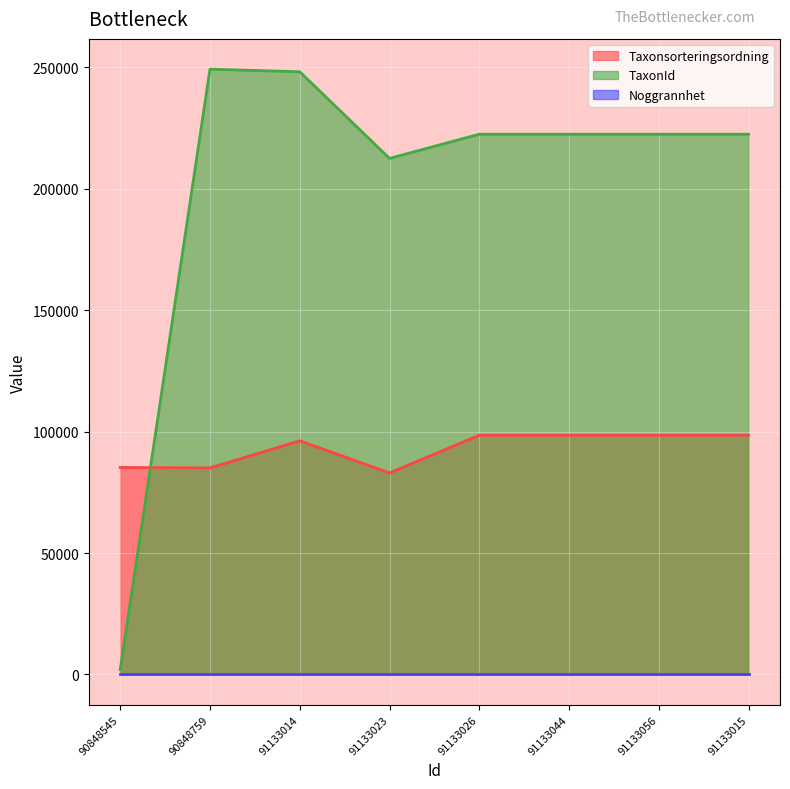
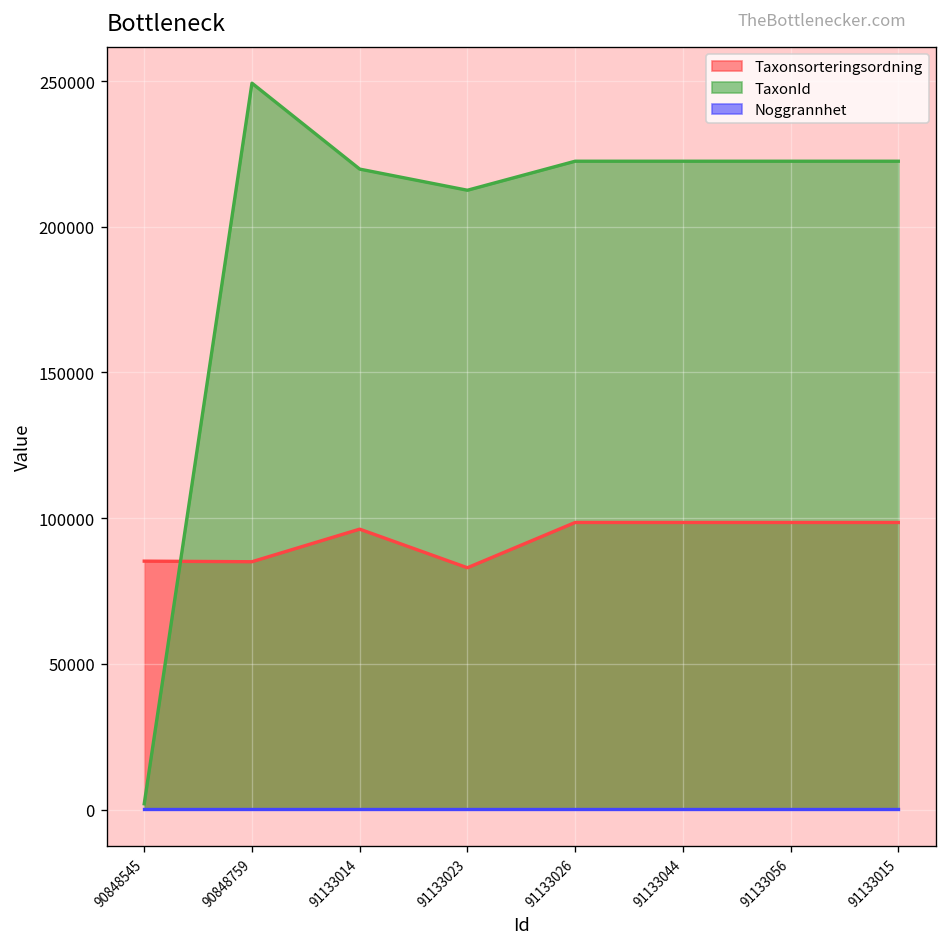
TaxonId, 91133014: 248000 -> 220000
